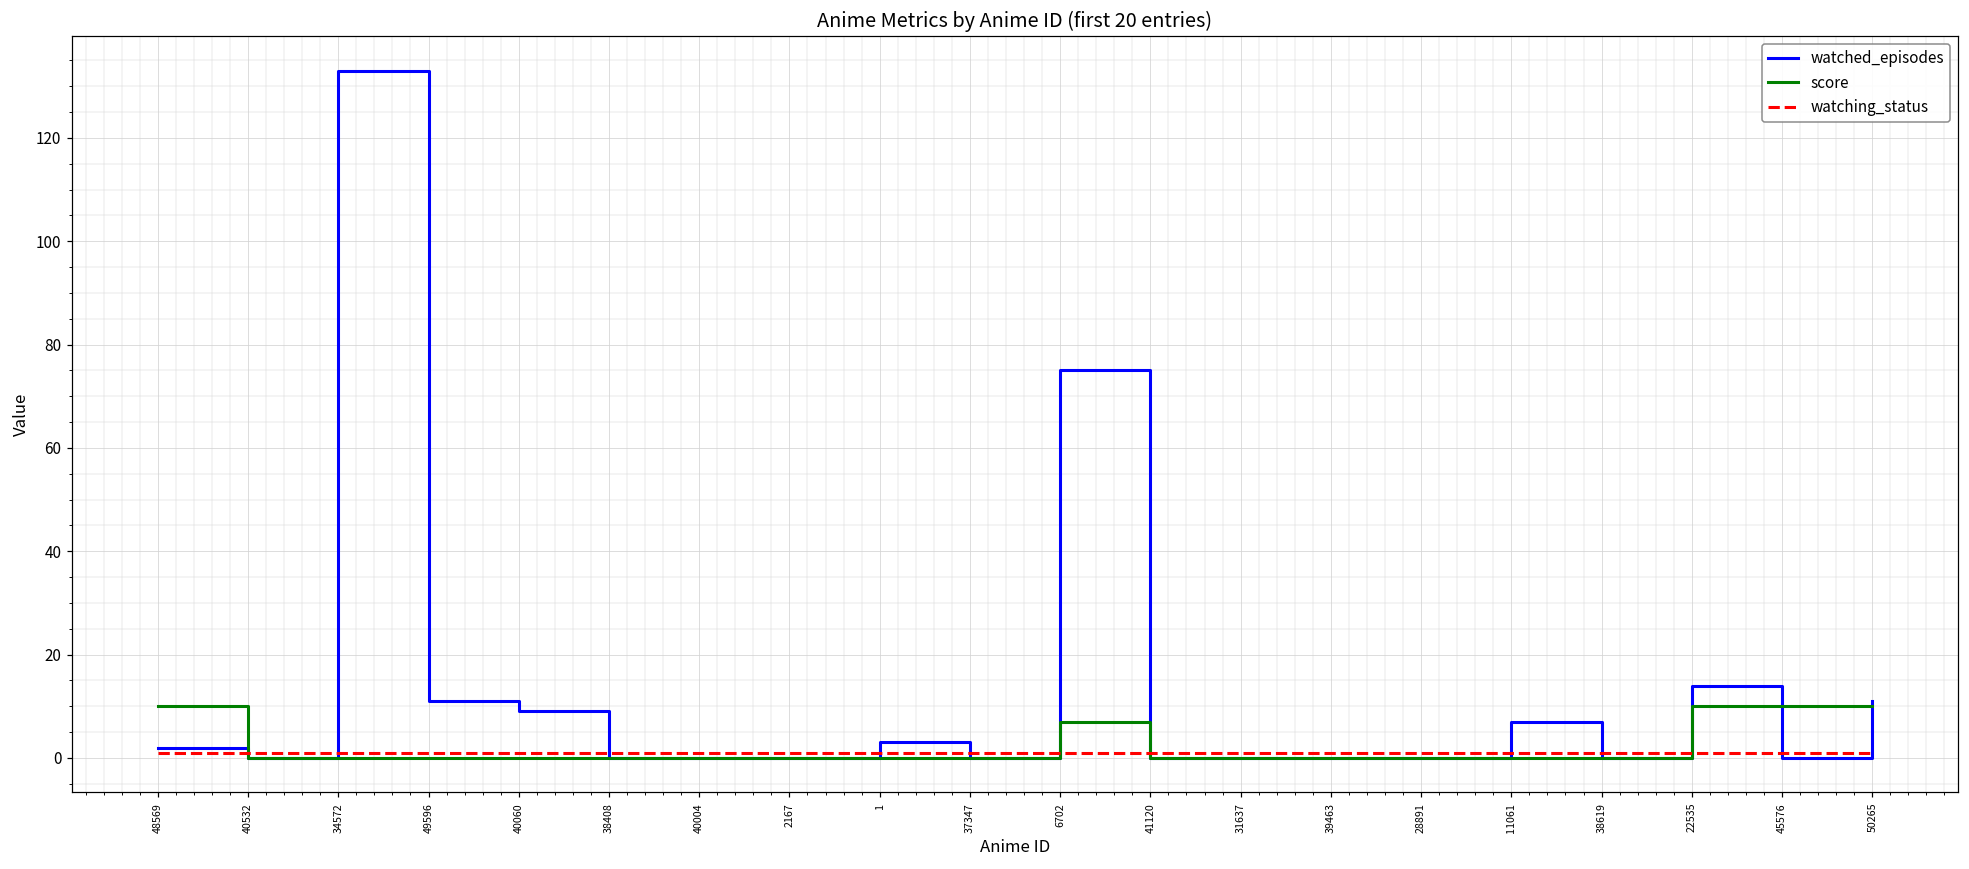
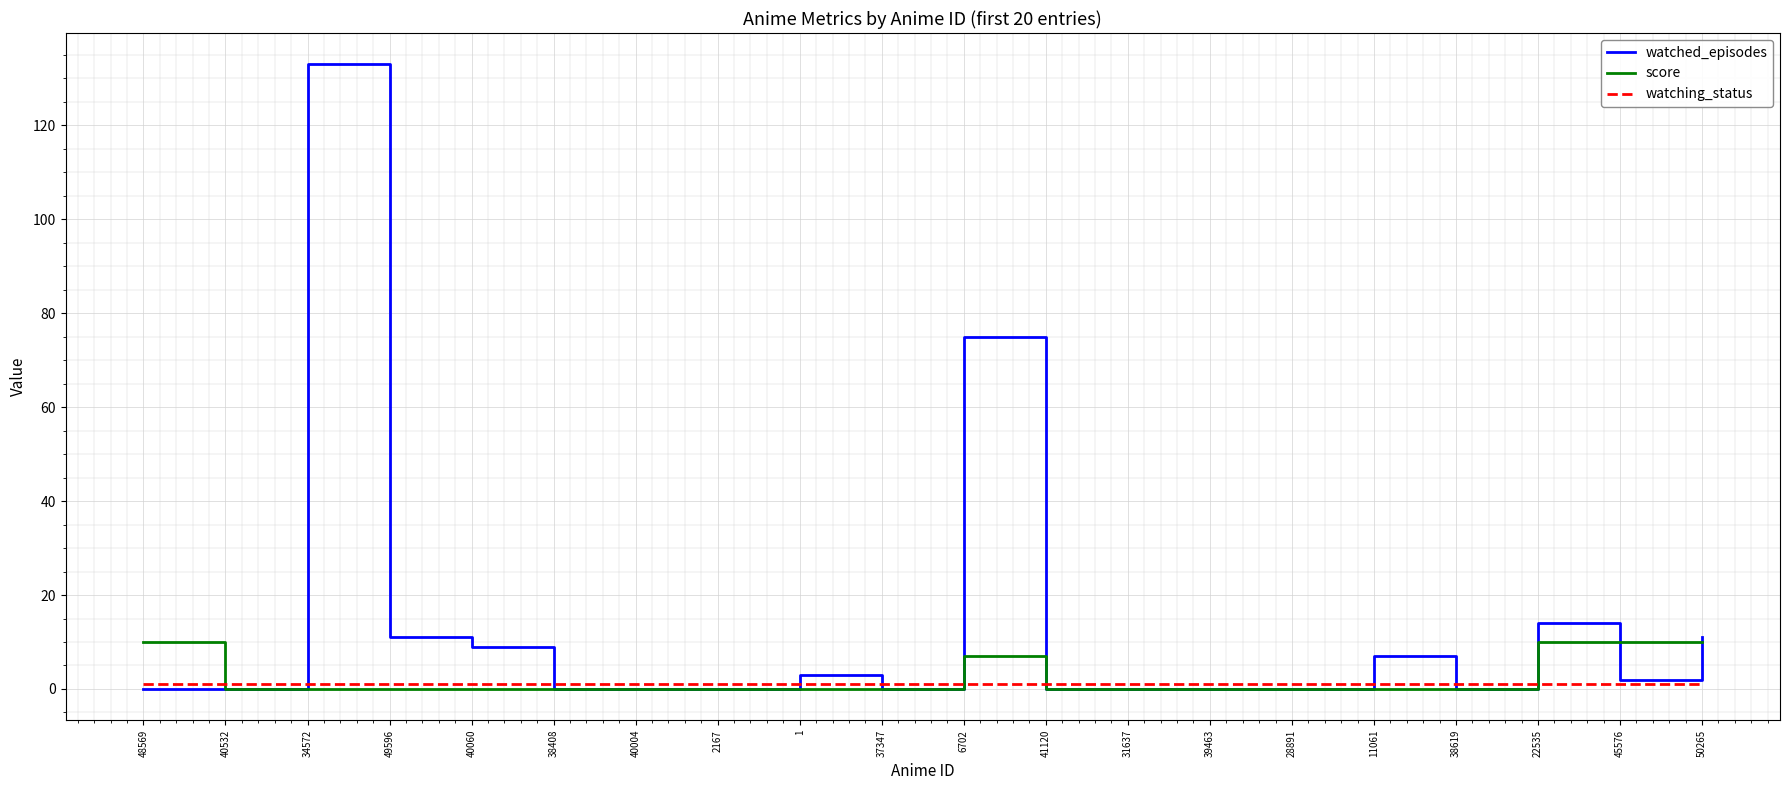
watched_episodes, 48569: 2 -> 0
watched_episodes, 45576: 0 -> 2
